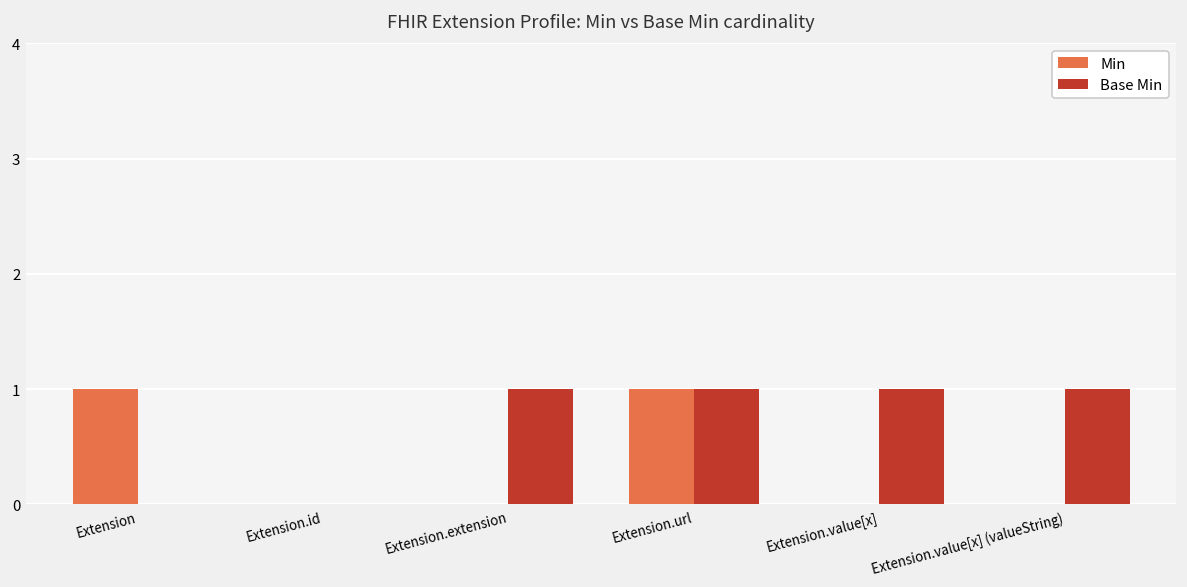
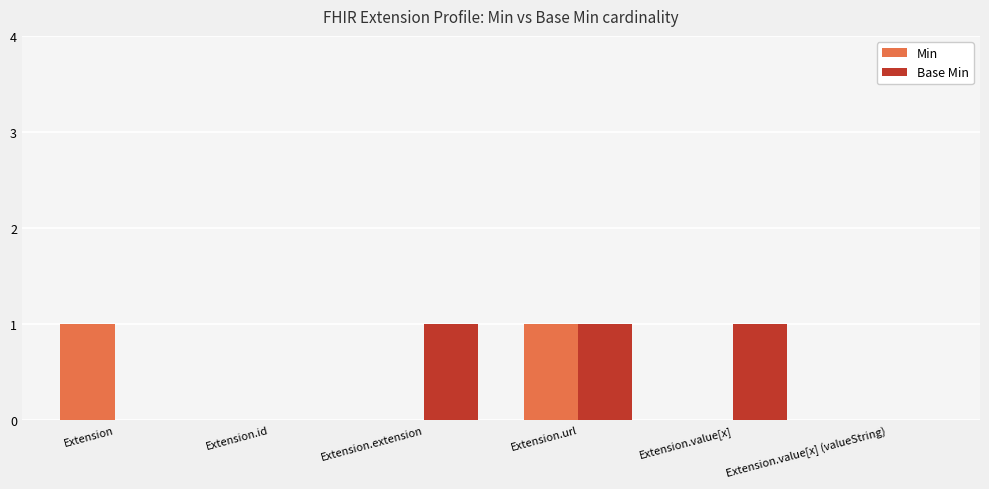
Base Min, Extension.value[x] (valueString): 1 -> 0
